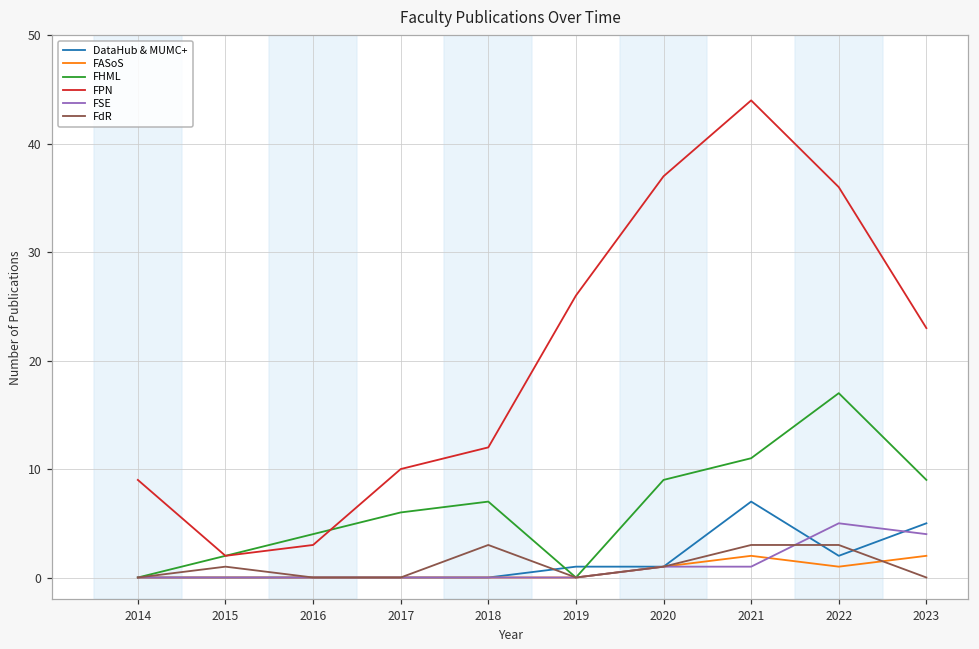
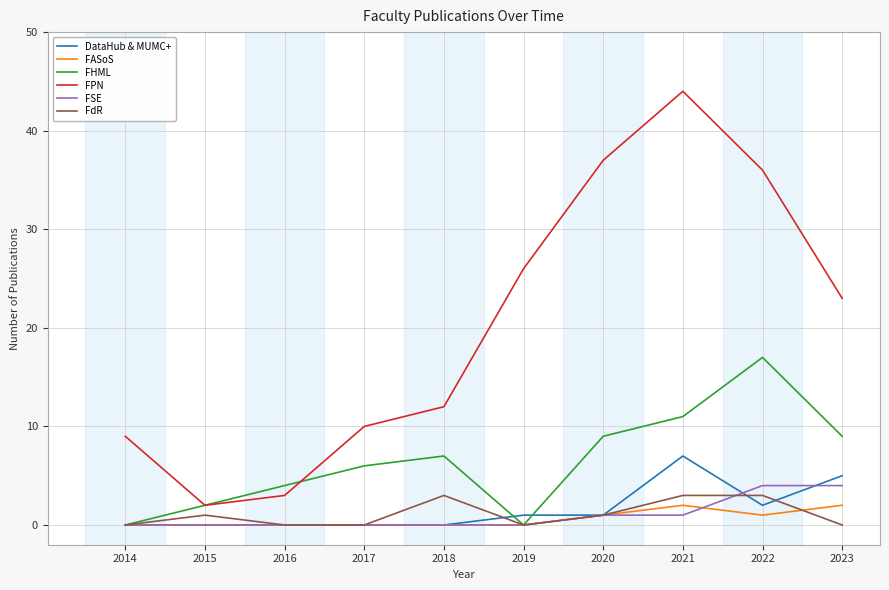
FSE, 2022: 5 -> 4
